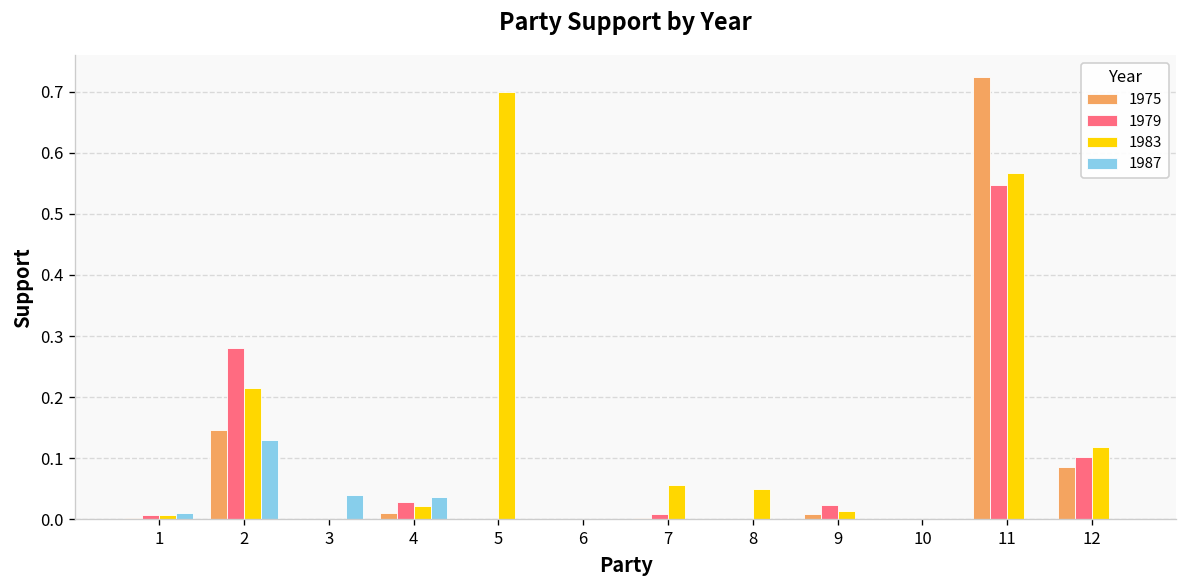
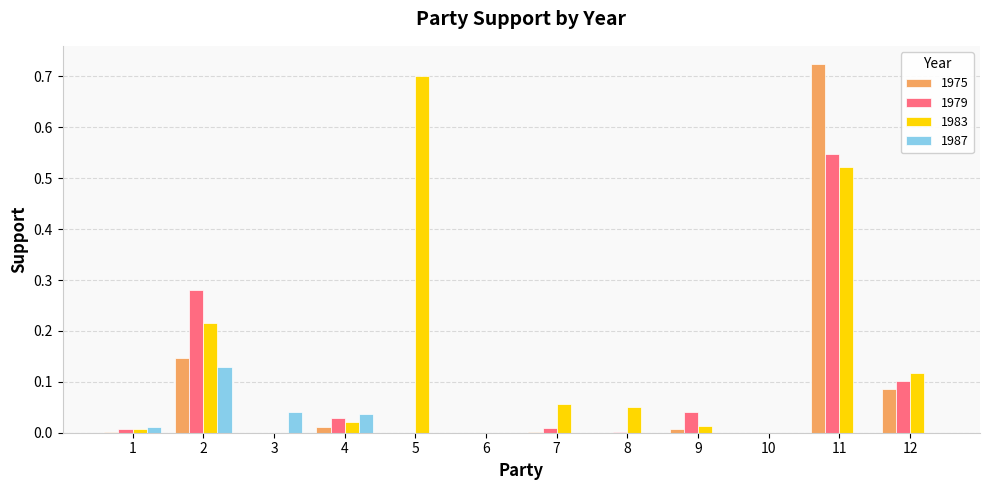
1979, 9: 0.02 -> 0.04
1983, 11: 0.57 -> 0.52
